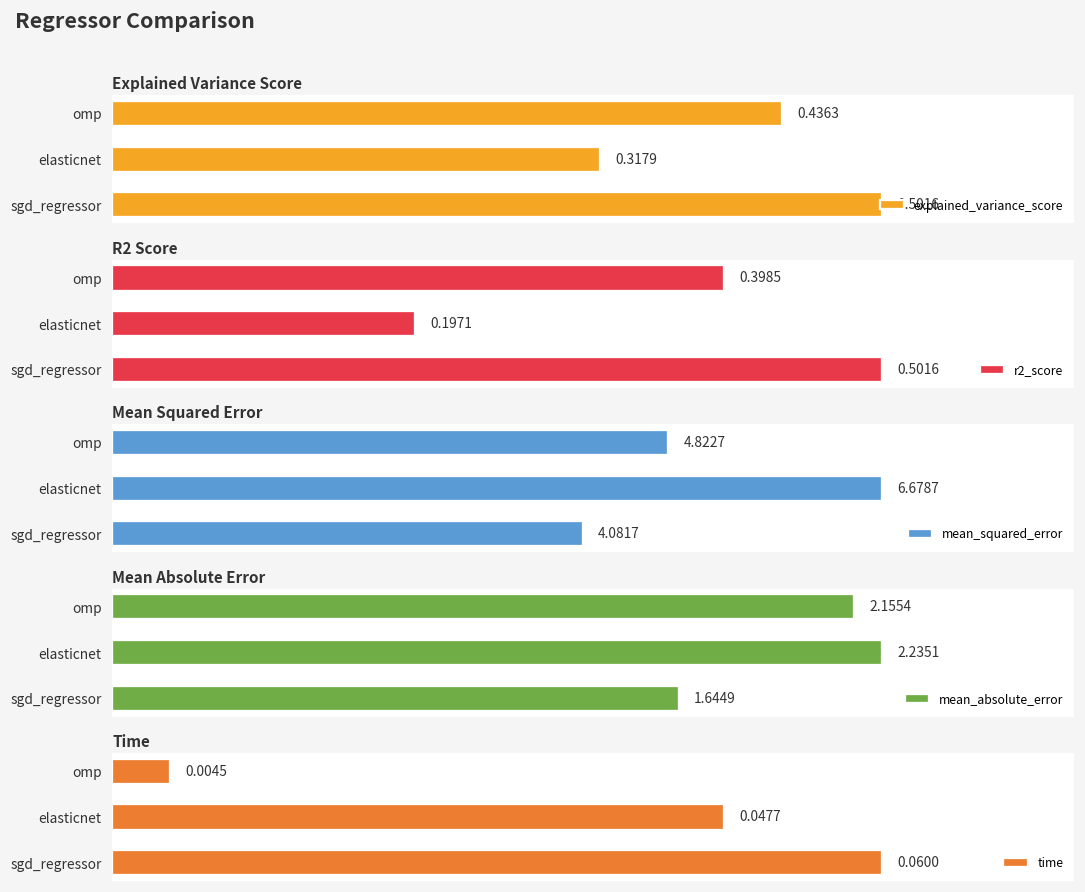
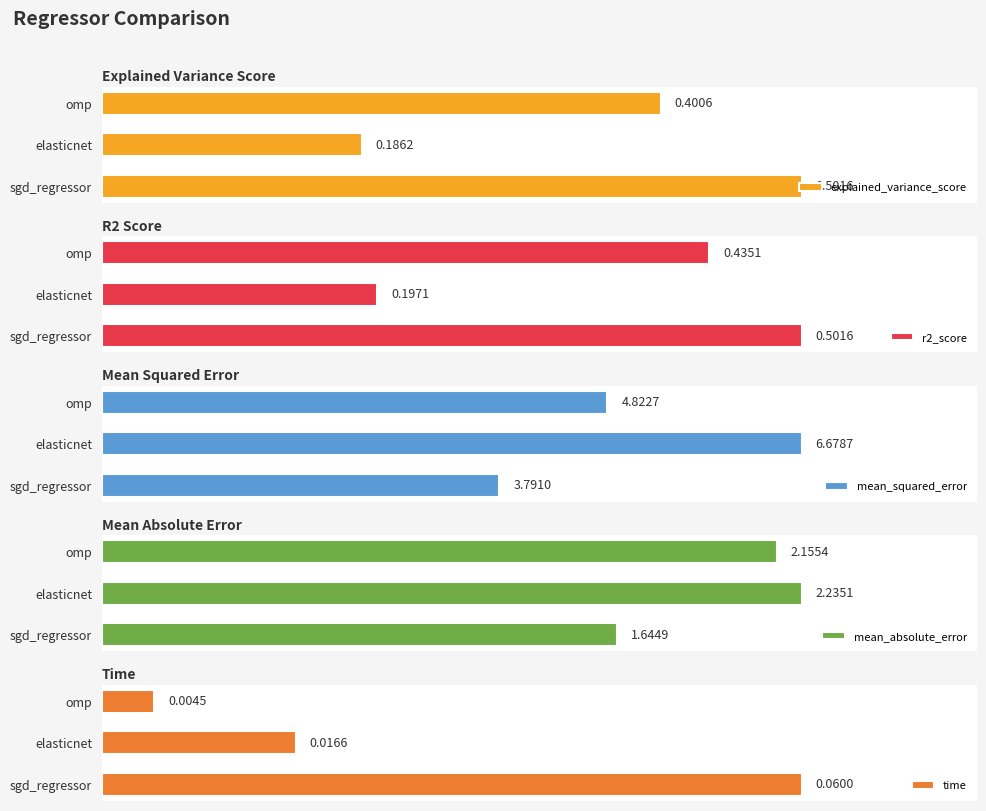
Explained Variance Score, omp: 0.4363 -> 0.4006
Explained Variance Score, elasticnet: 0.3179 -> 0.1862
R2 Score, omp: 0.3985 -> 0.4351
Mean Squared Error, sgd_regressor: 4.0817 -> 3.7910
Time, elasticnet: 0.0477 -> 0.0166
